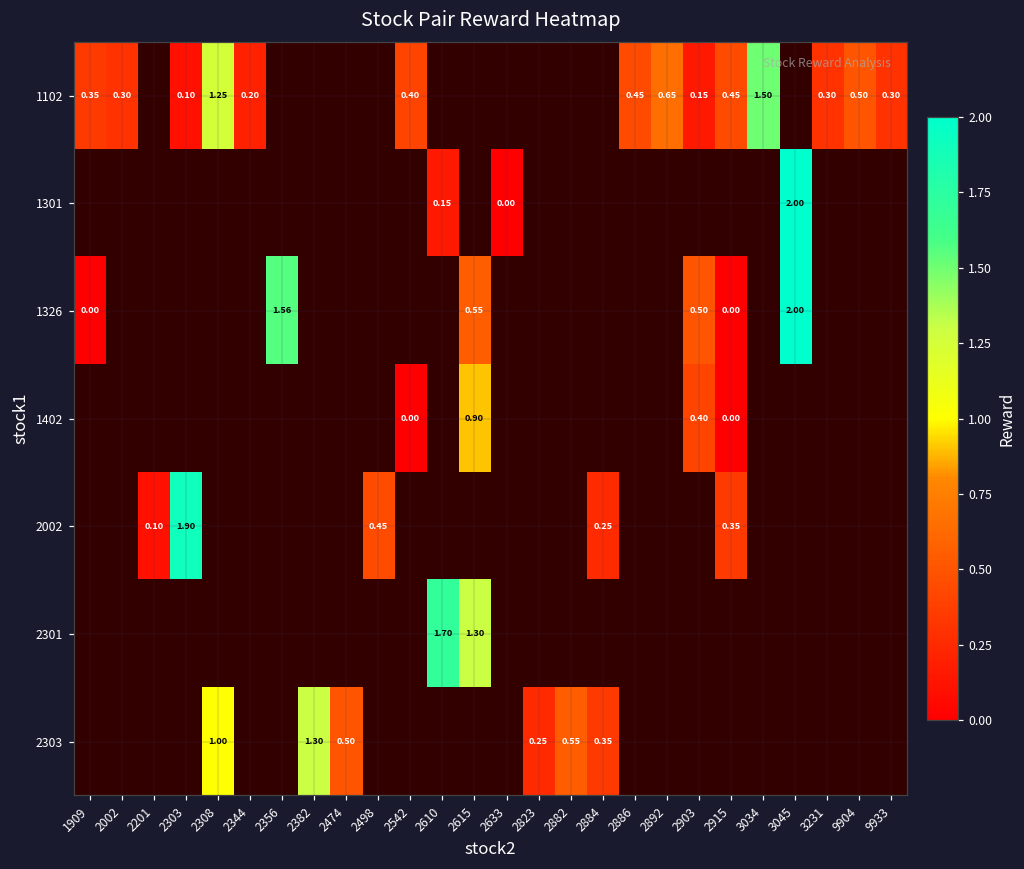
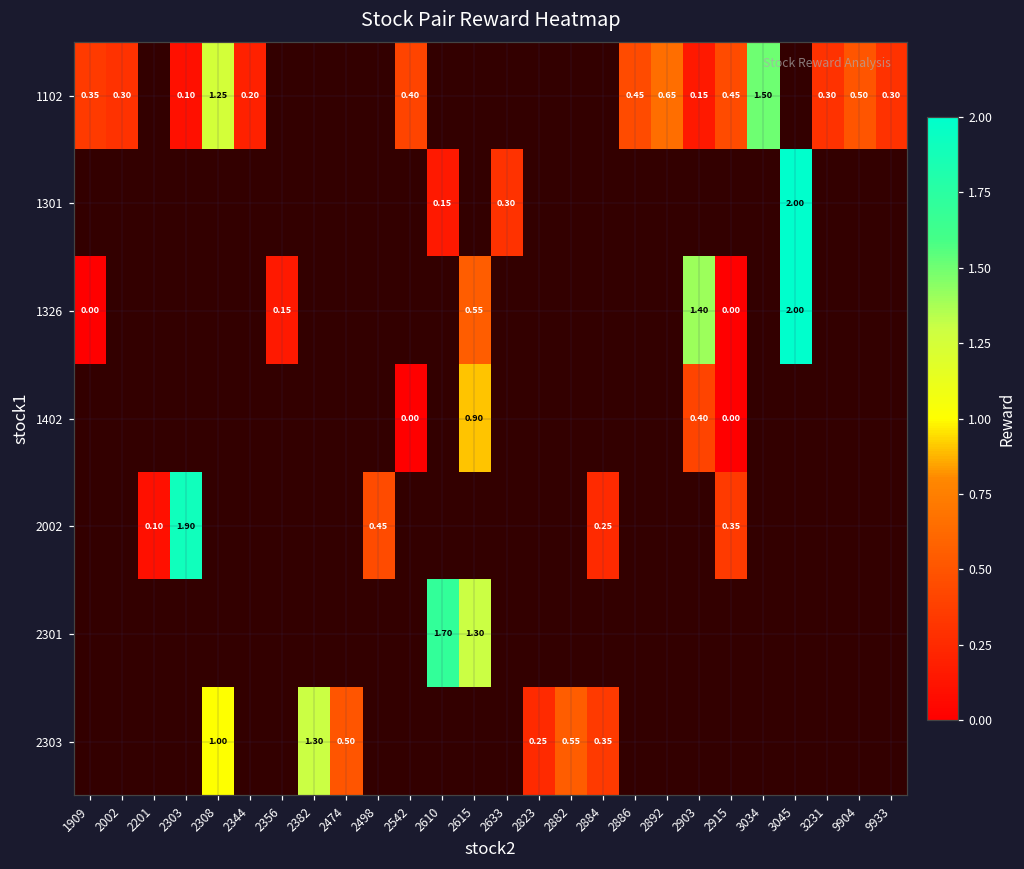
1301, 2633: 0.00 -> 0.30
1326, 2356: 1.56 -> 0.15
1326, 2903: 0.50 -> 1.40
